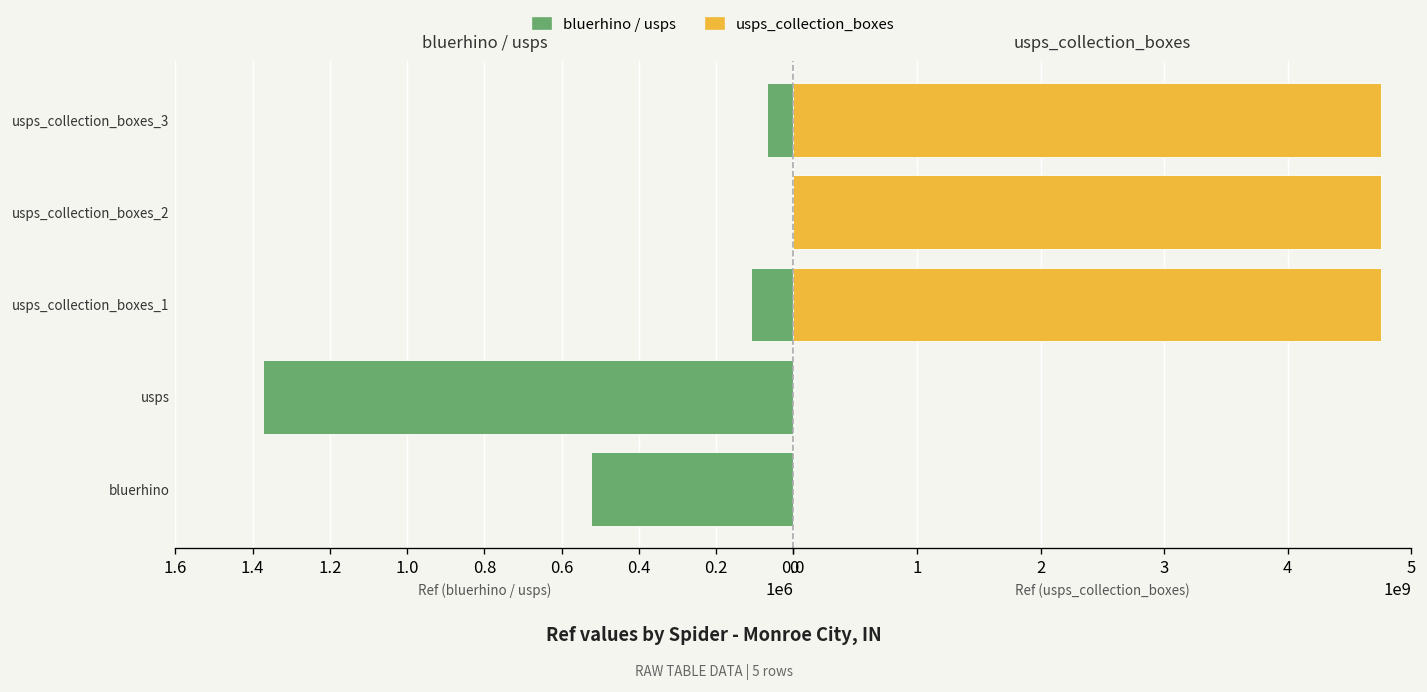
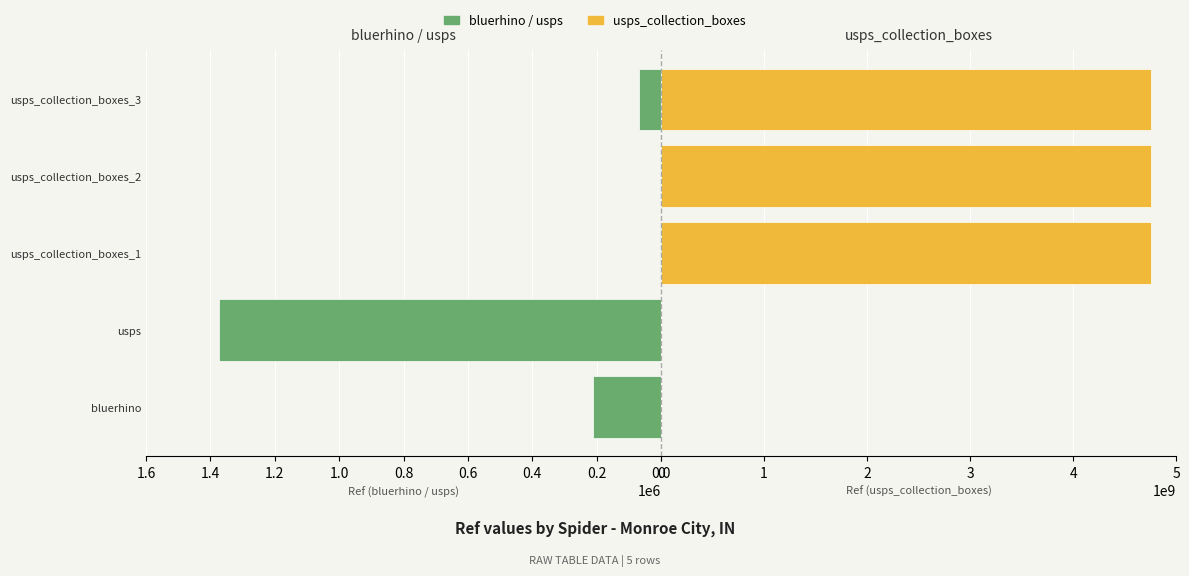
bluerhino / usps, usps_collection_boxes_1: 110000 -> 0
bluerhino / usps, bluerhino: 520000 -> 210000
